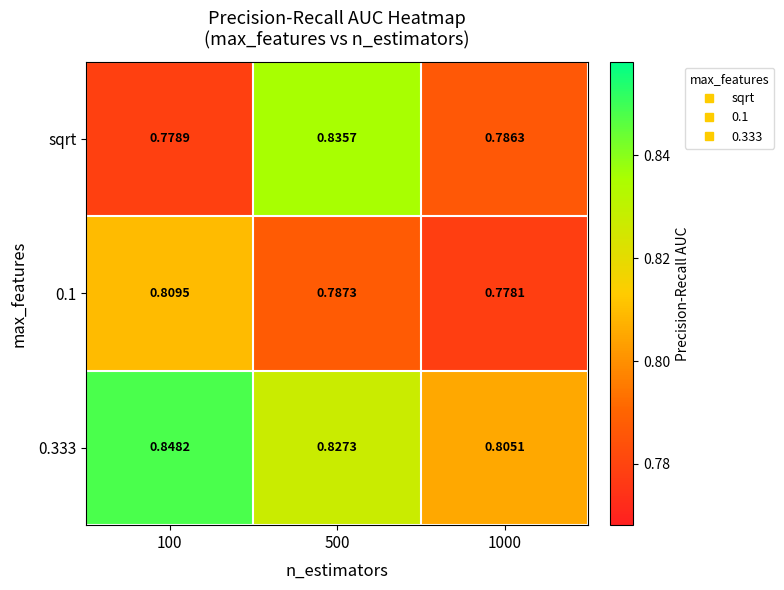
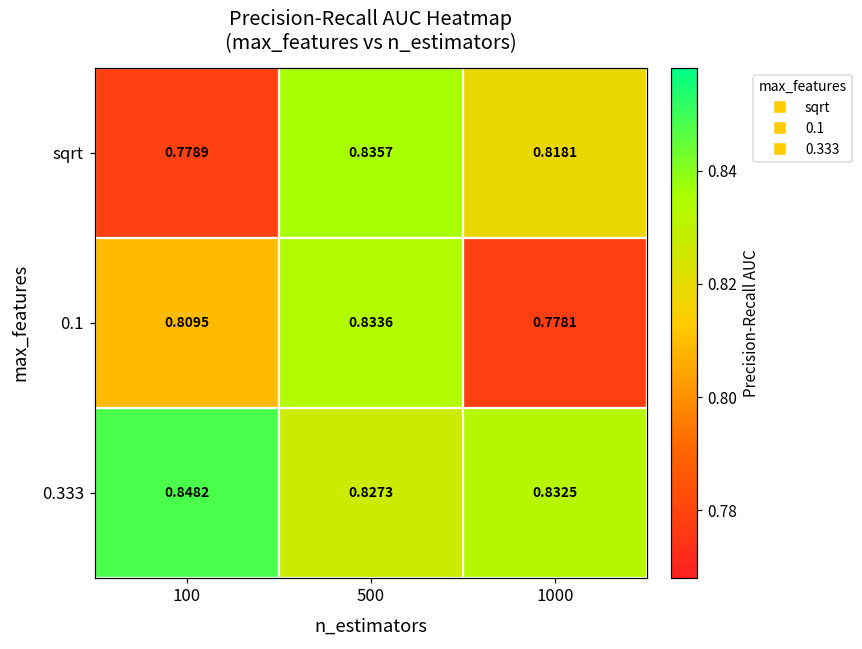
sqrt, 1000: 0.7863 -> 0.8181
0.1, 500: 0.7873 -> 0.8336
0.333, 1000: 0.8051 -> 0.8325
